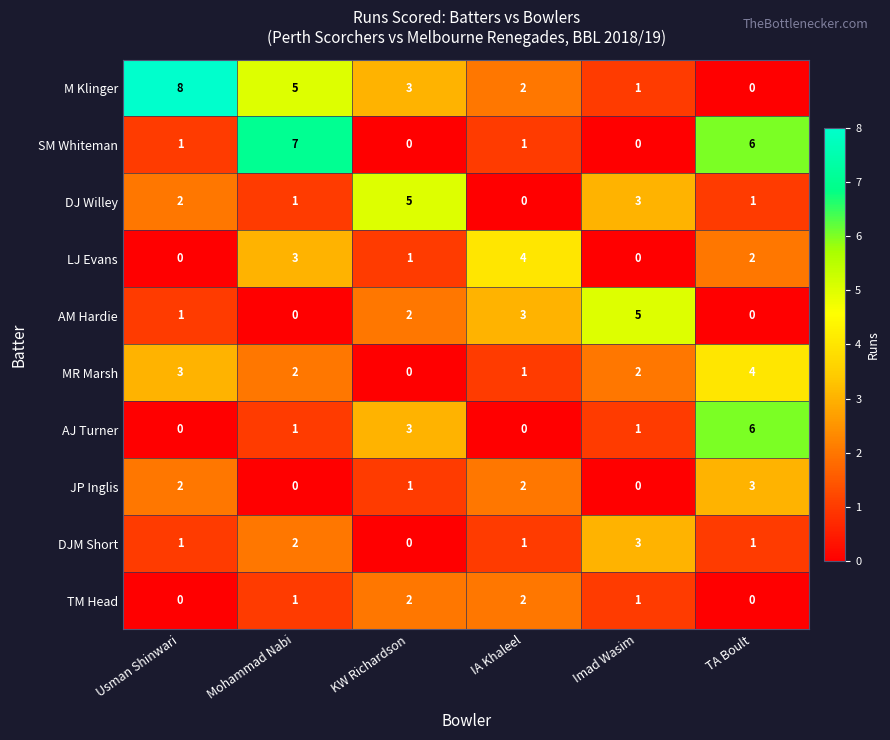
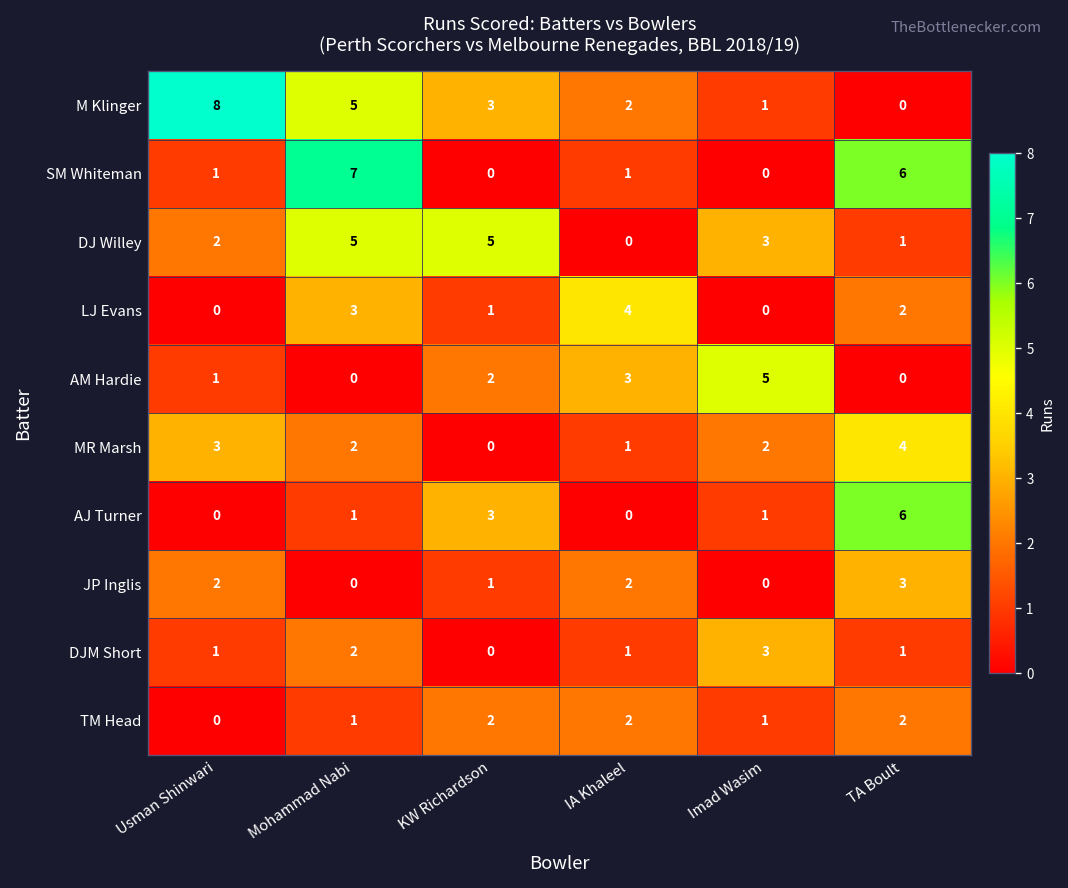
DJ Willey, Mohammad Nabi: 1 -> 5
TM Head, TA Boult: 0 -> 2
